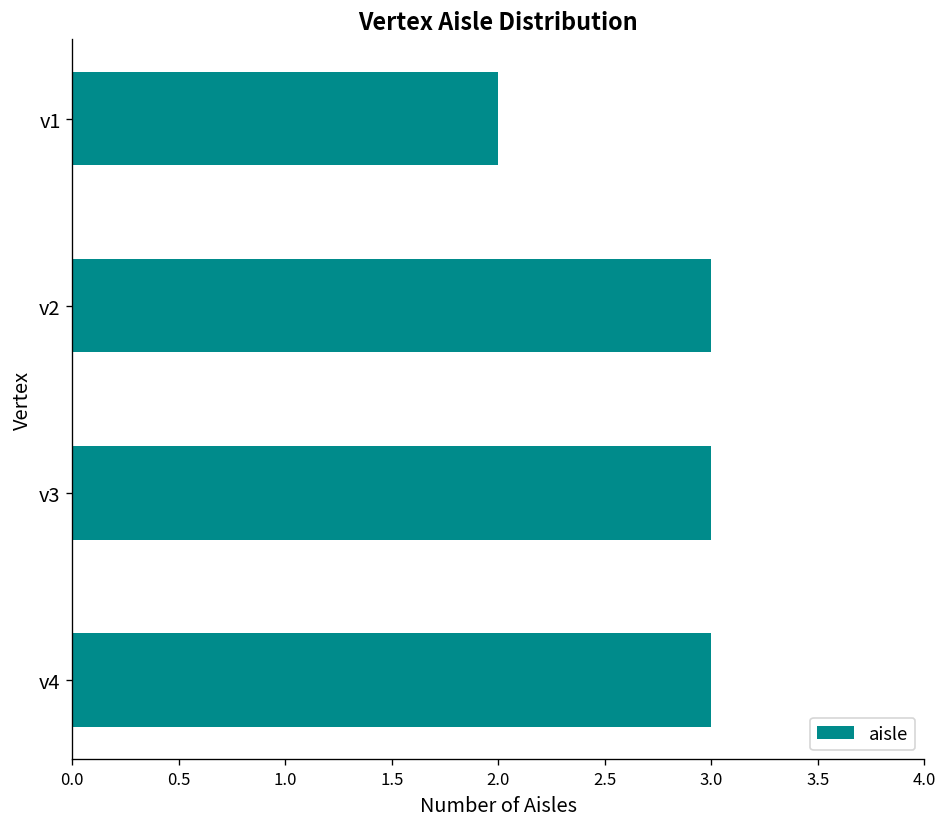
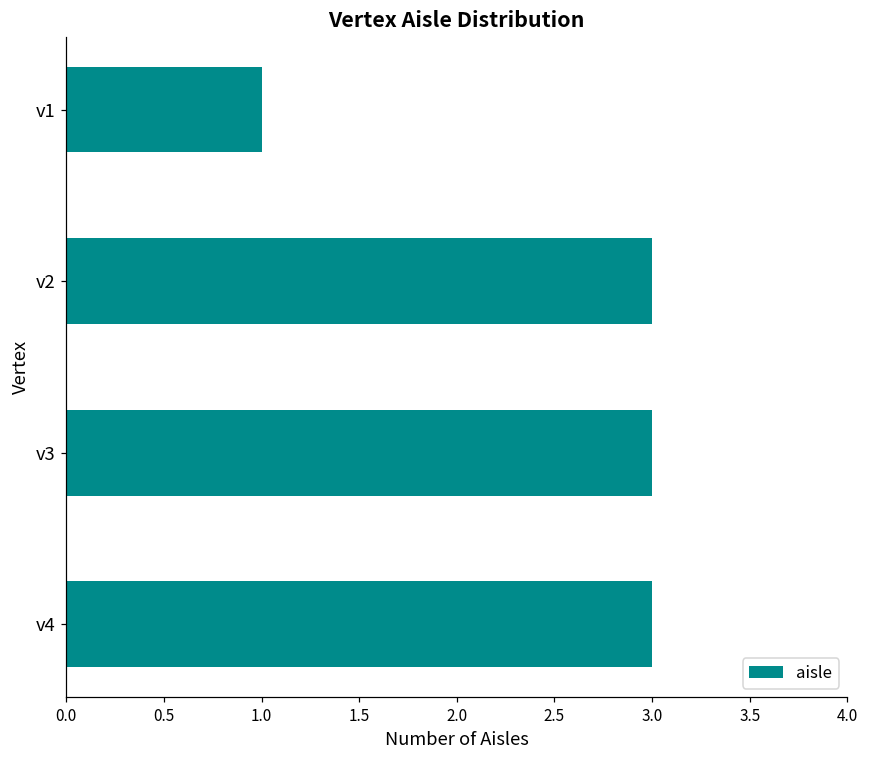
v1: 2 -> 1
